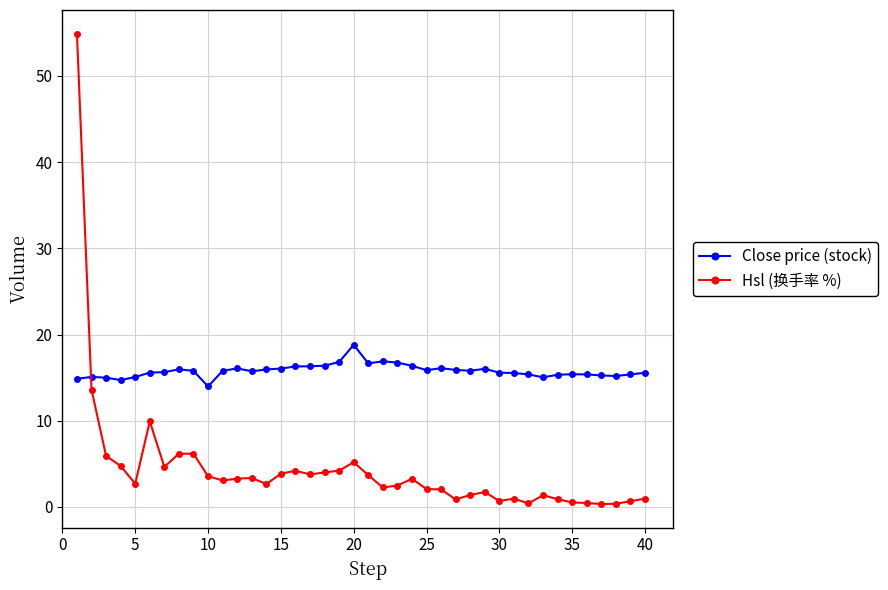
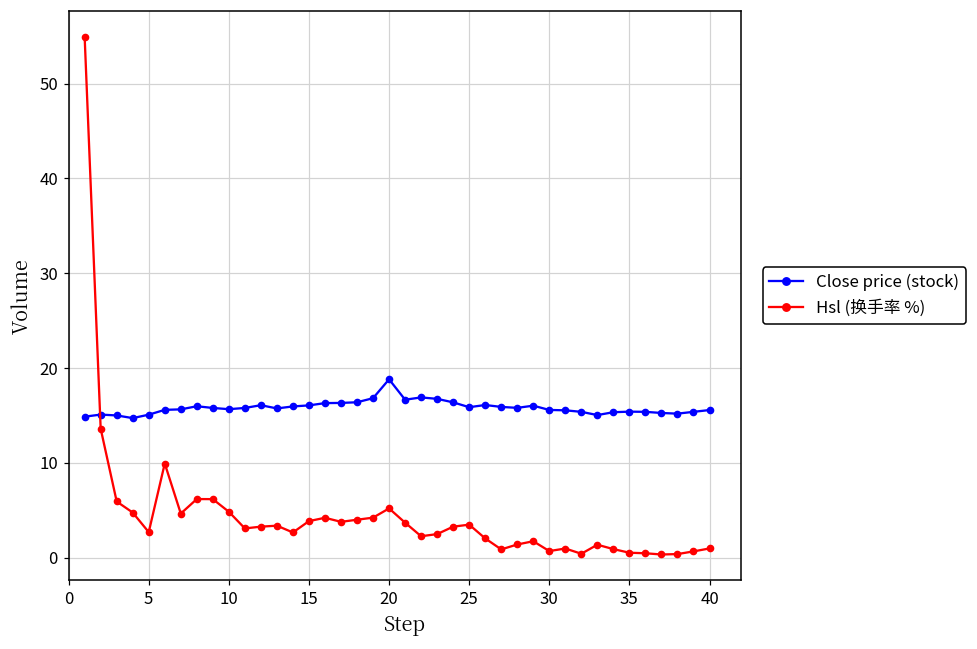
Close price (stock), 10: 14 -> 16
Hsl (换手率 %), 10: 4 -> 5
Hsl (换手率 %), 25: 2 -> 3
